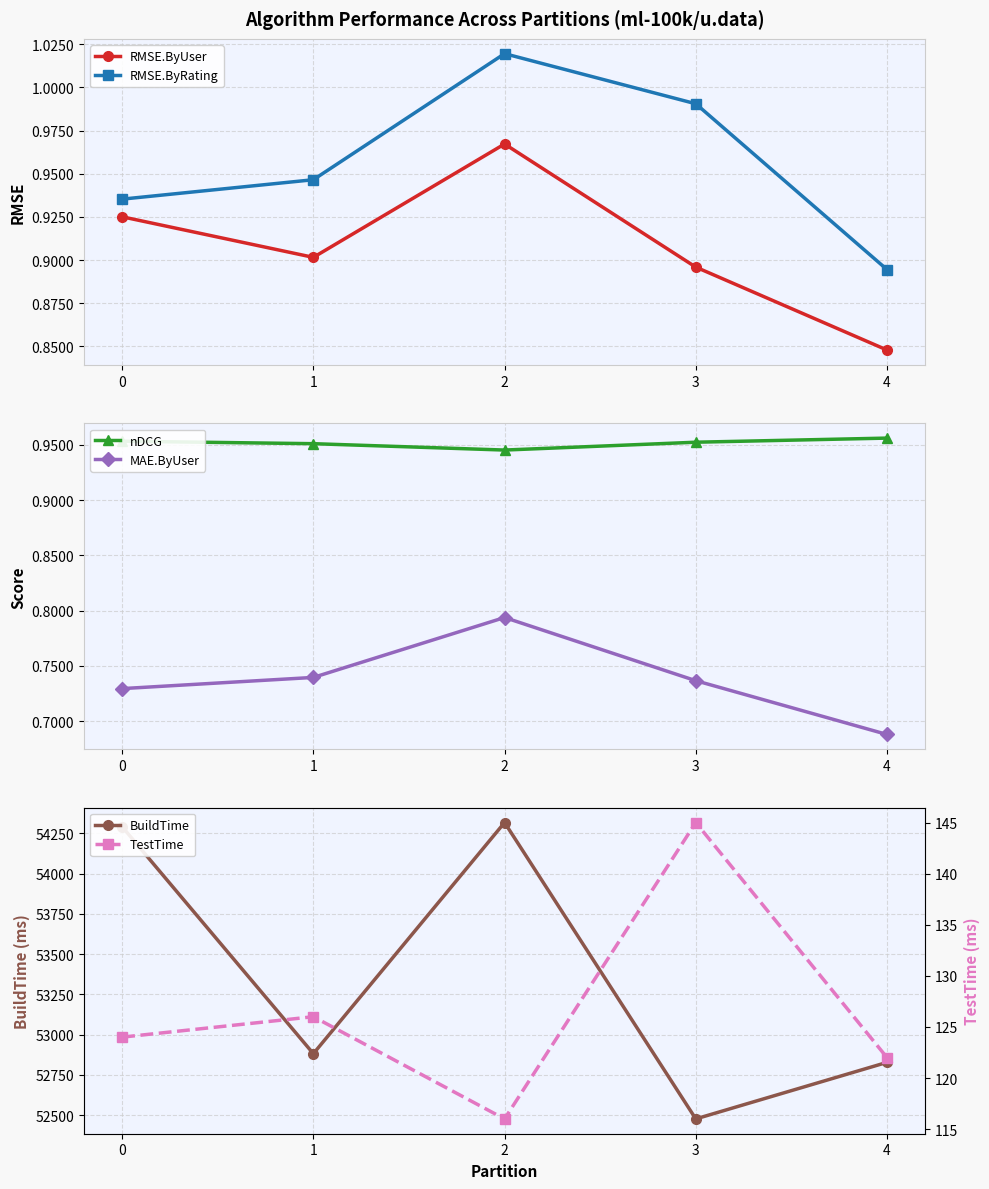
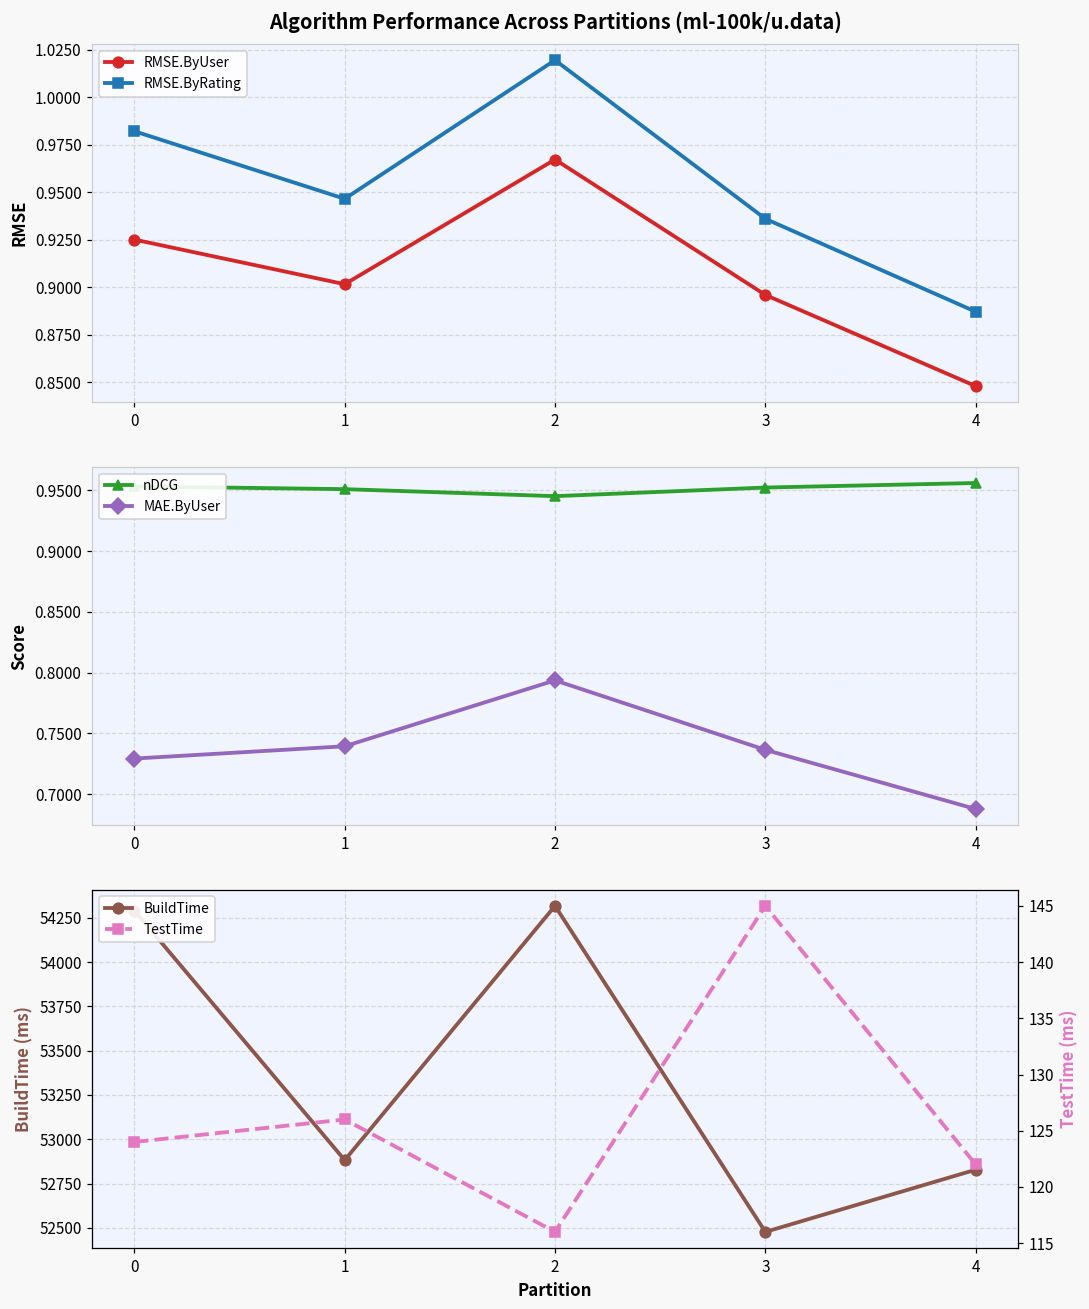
Algorithm Performance Across Partitions (ml-100k/u.data), RMSE.ByRating, 0: 0.935 -> 0.982
Algorithm Performance Across Partitions (ml-100k/u.data), RMSE.ByRating, 3: 0.991 -> 0.936
Algorithm Performance Across Partitions (ml-100k/u.data), RMSE.ByRating, 4: 0.895 -> 0.887
